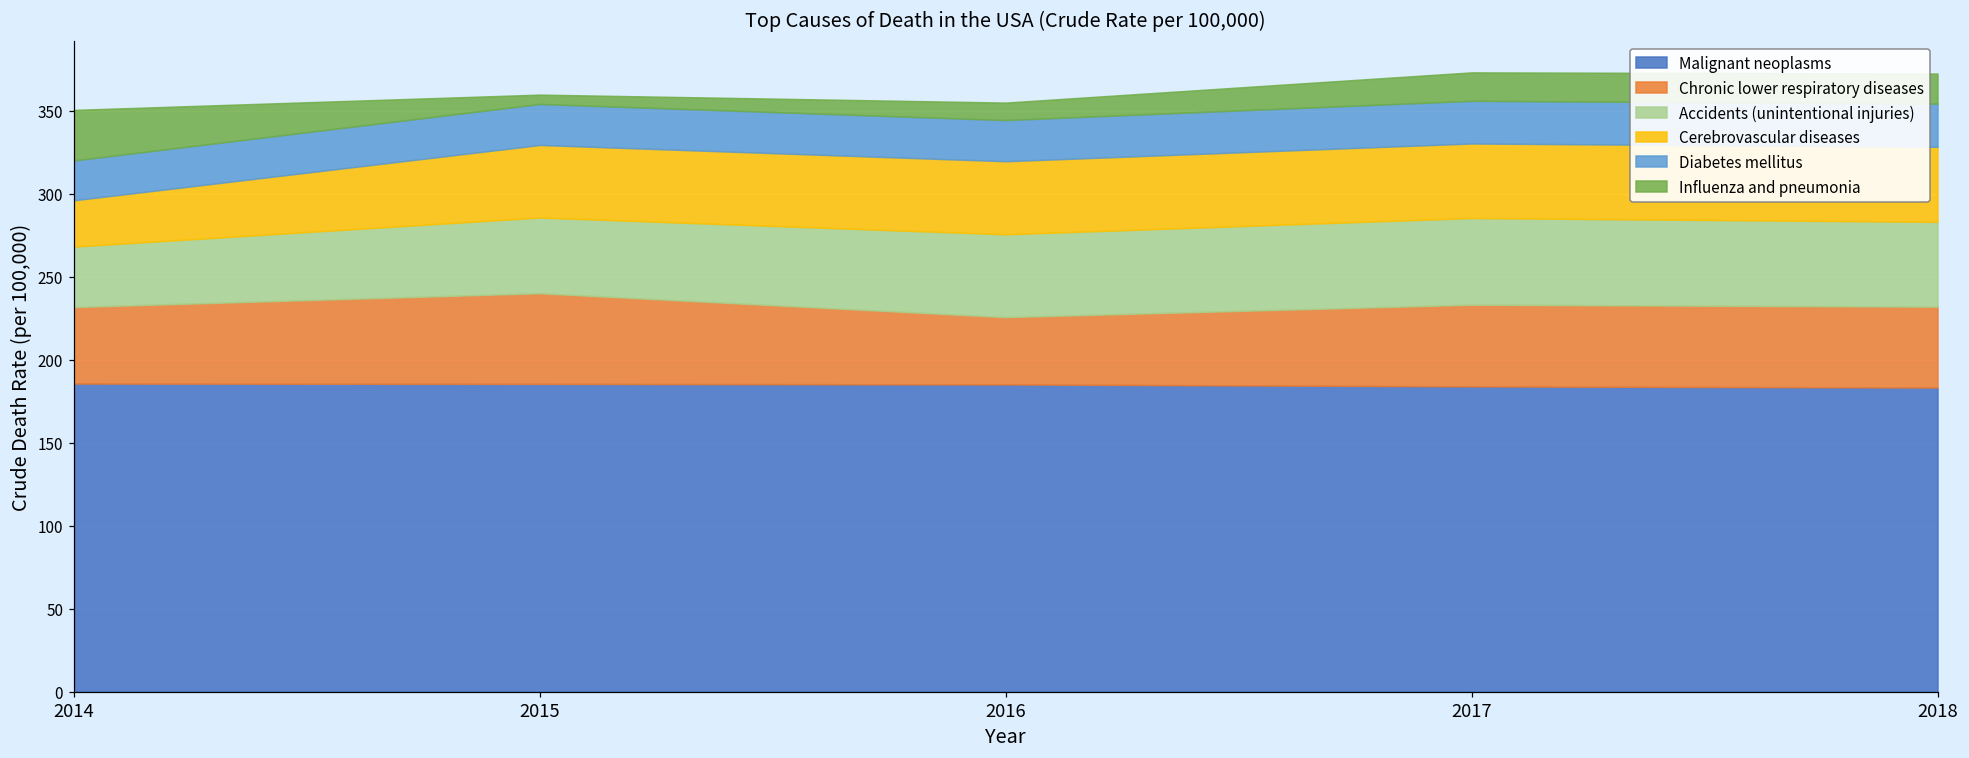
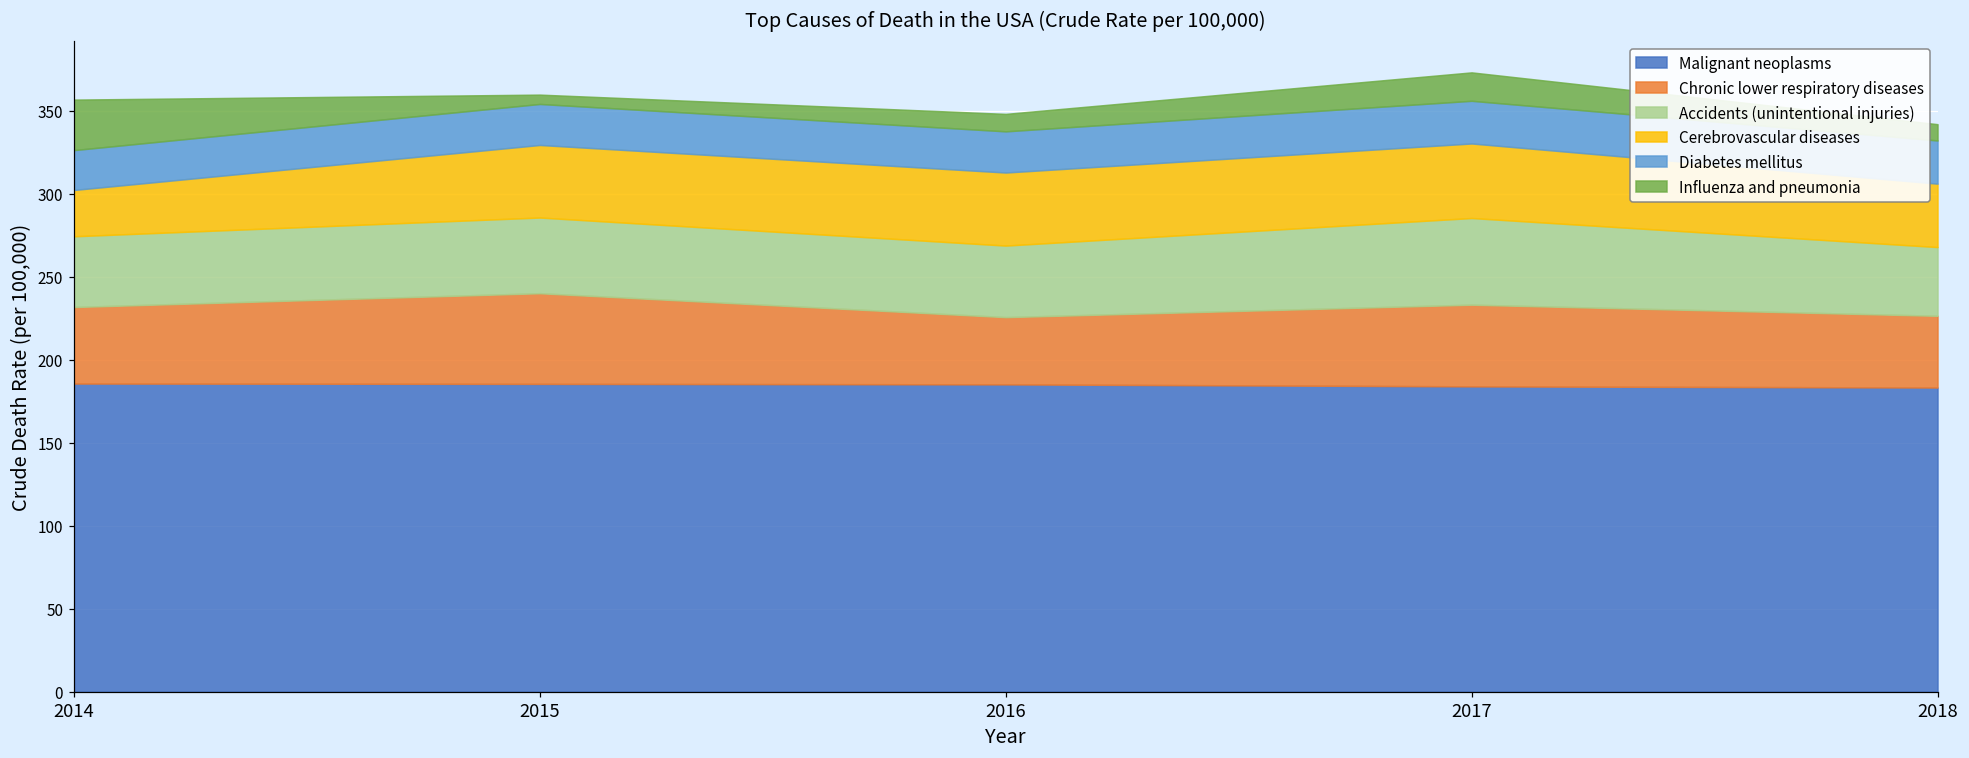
Accidents (unintentional injuries), 2014: 36 -> 43
Accidents (unintentional injuries), 2016: 50 -> 43
Chronic lower respiratory diseases, 2018: 49 -> 43
Accidents (unintentional injuries), 2018: 51 -> 41
Cerebrovascular diseases, 2018: 45 -> 38
Influenza and pneumonia, 2018: 18 -> 10
